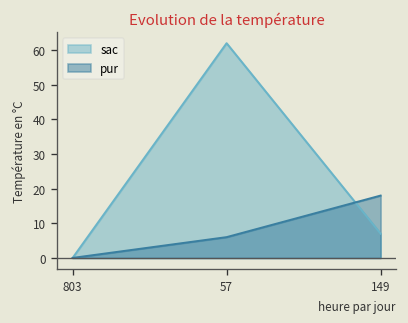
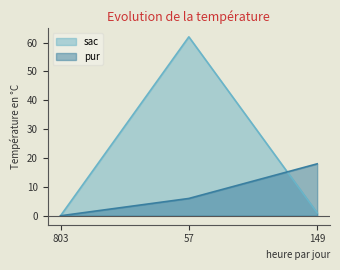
sac, 149: 7 -> 1
